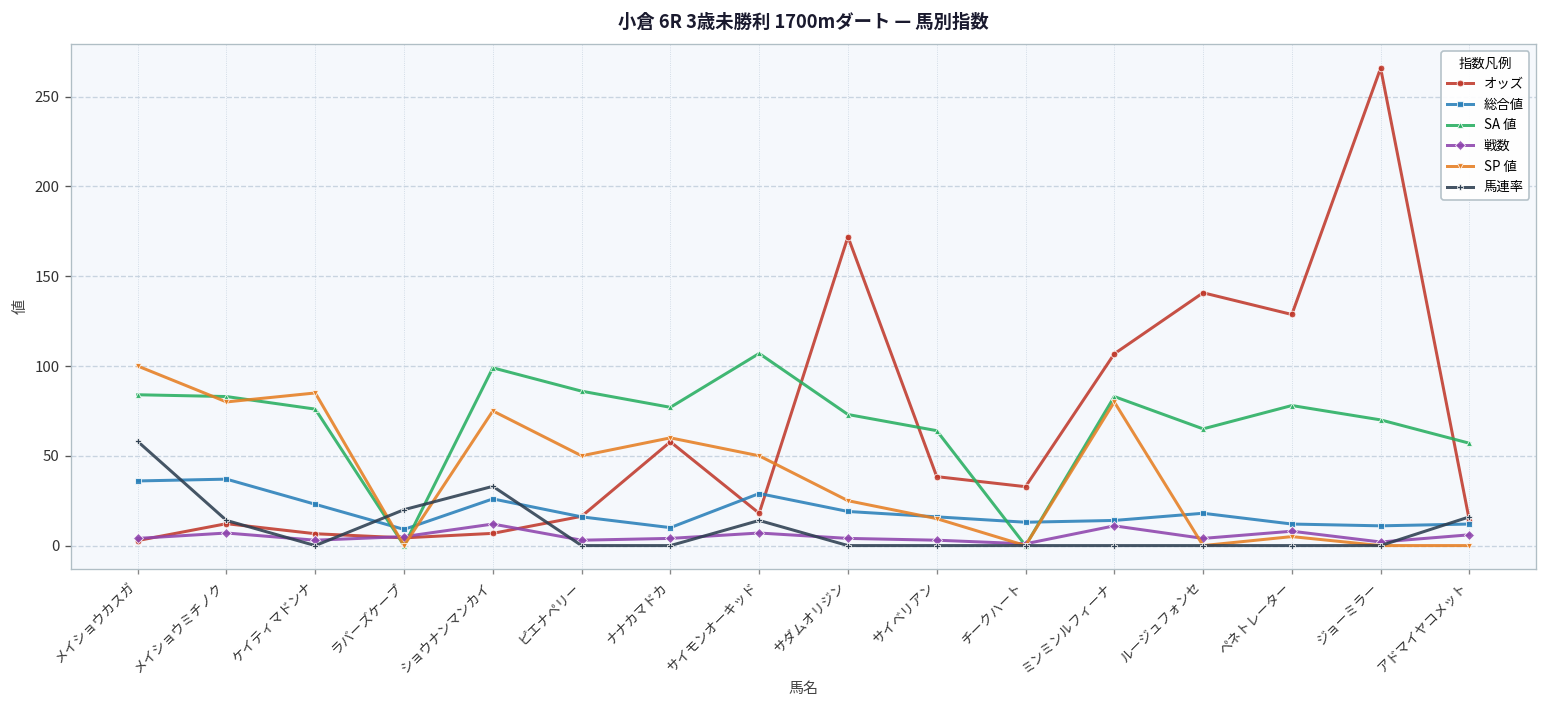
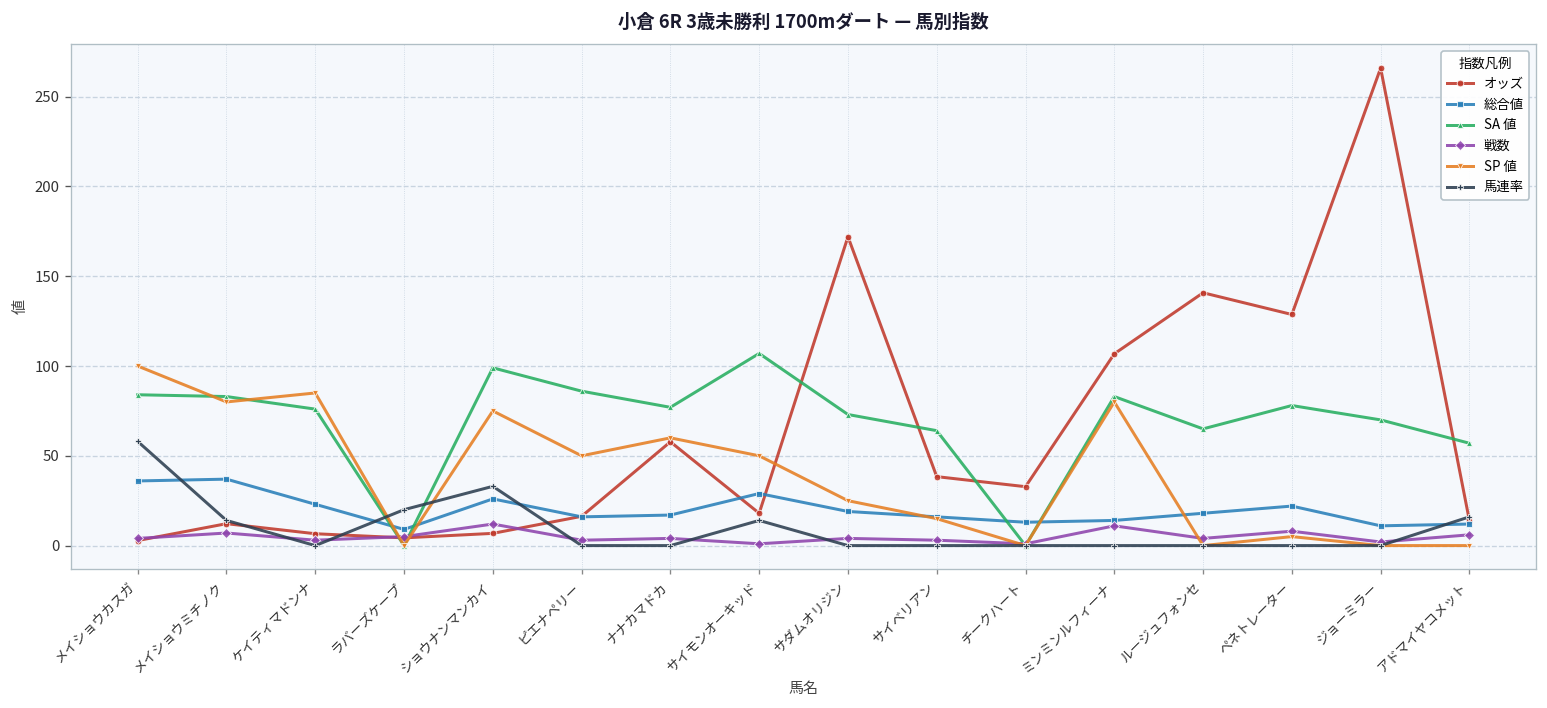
総合値, ナナカマドカ: 10 -> 17
戦数, サイモンオーキッド: 7 -> 1
総合値, ペネトレーター: 12 -> 22
